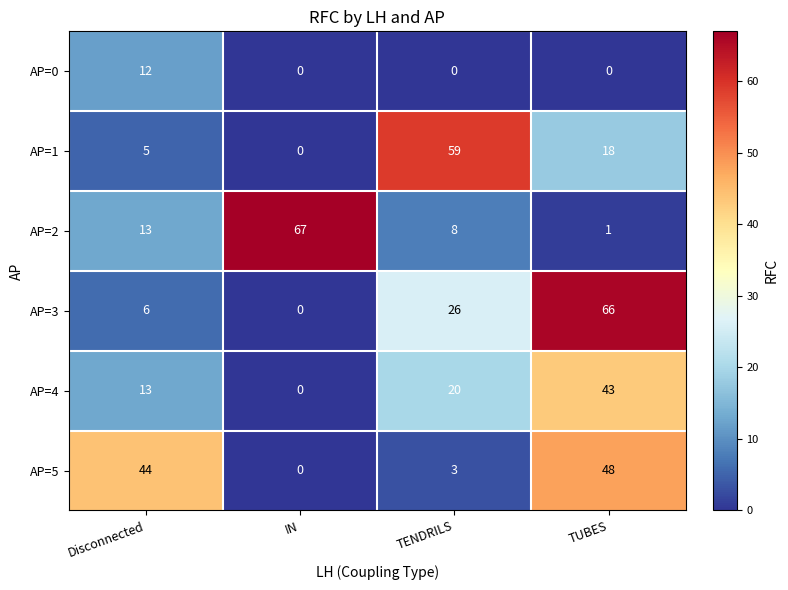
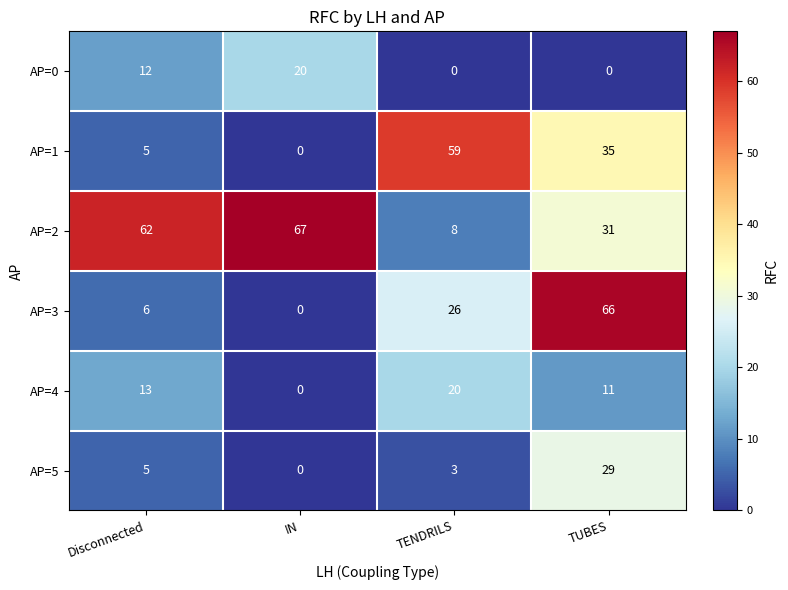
AP=0, IN: 0 -> 20
AP=1, TUBES: 18 -> 35
AP=2, Disconnected: 13 -> 62
AP=2, TUBES: 1 -> 31
AP=4, TUBES: 43 -> 11
AP=5, Disconnected: 44 -> 5
AP=5, TUBES: 48 -> 29
